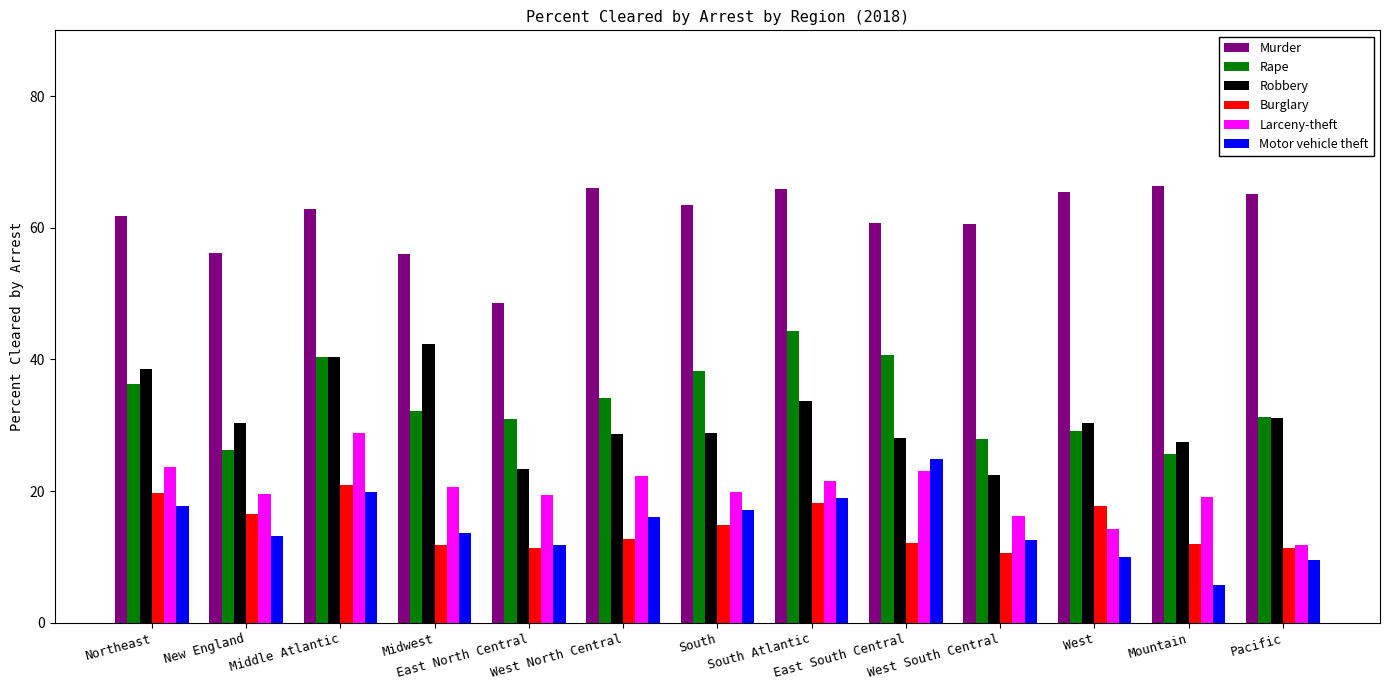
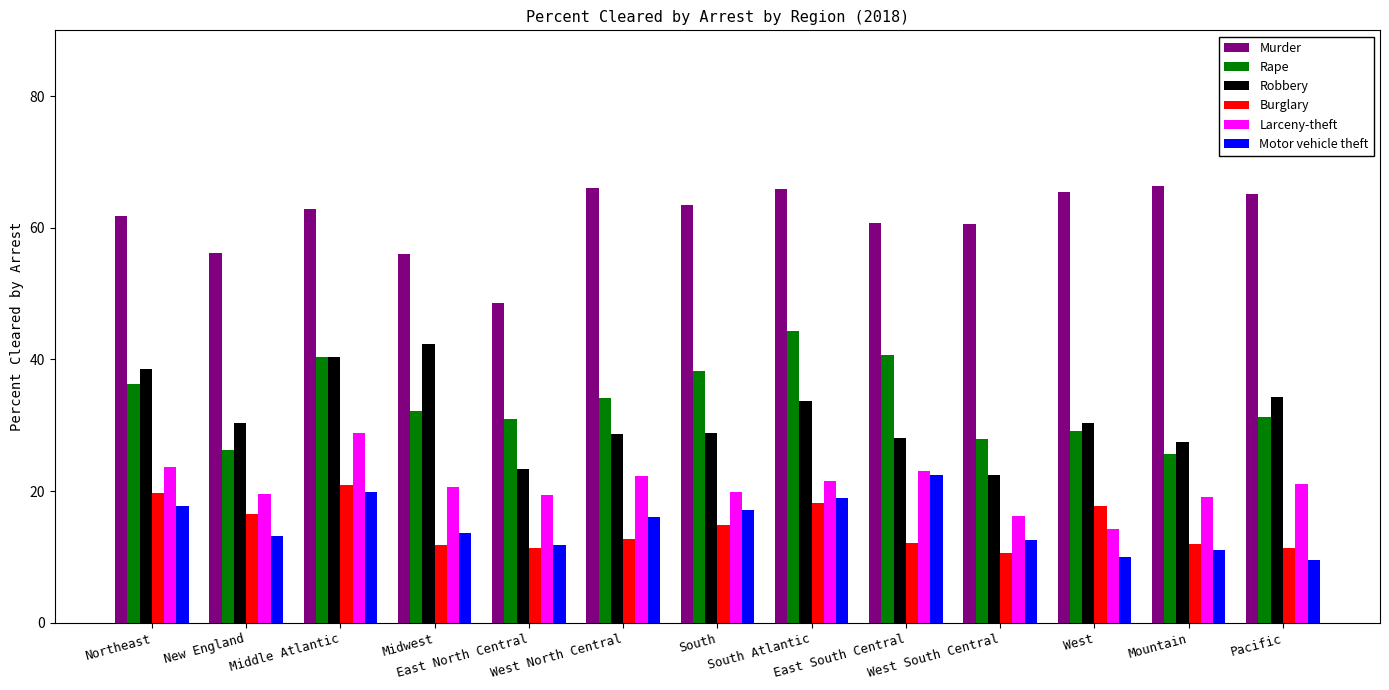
Motor vehicle theft, East South Central: 25 -> 22
Motor vehicle theft, Mountain: 6 -> 11
Robbery, Pacific: 31 -> 34
Larceny-theft, Pacific: 12 -> 21
